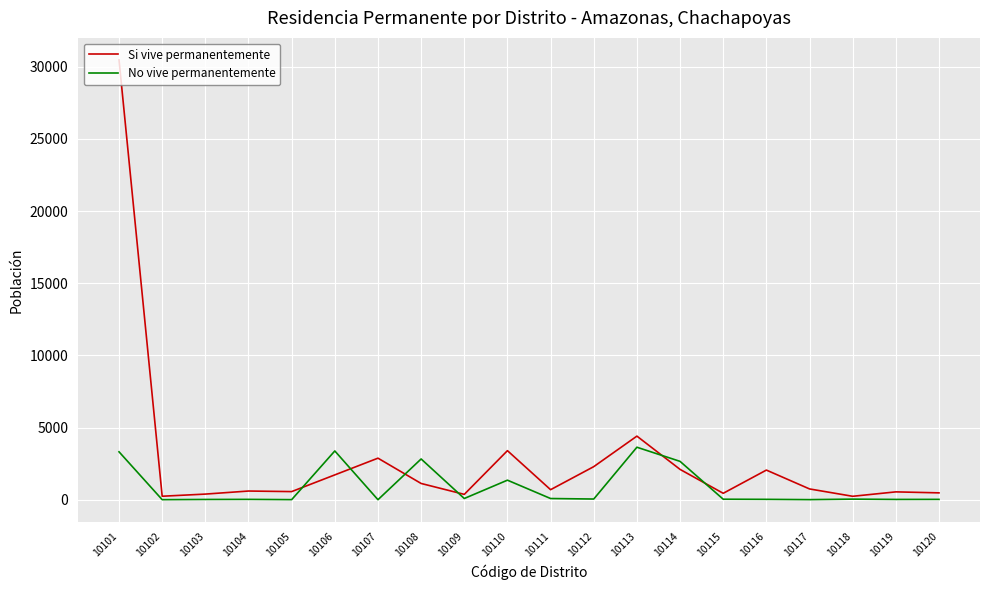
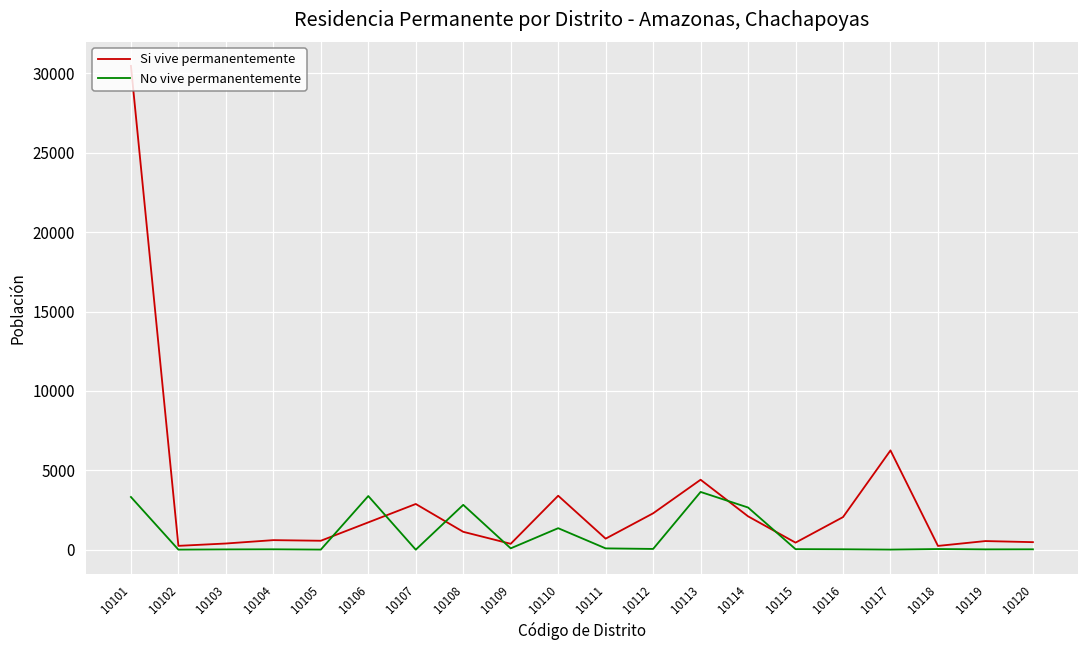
Si vive permanentemente, 10117: 800 -> 6300
